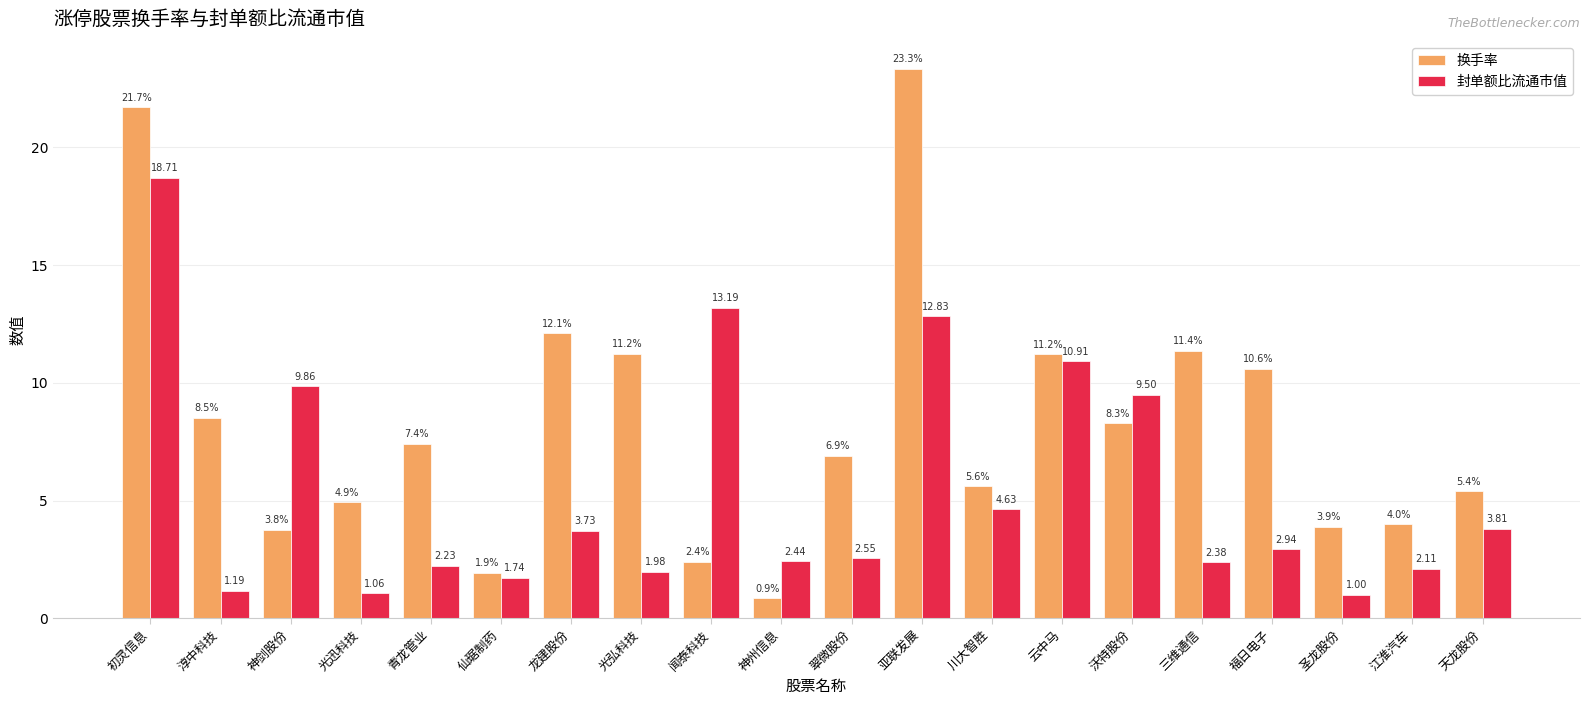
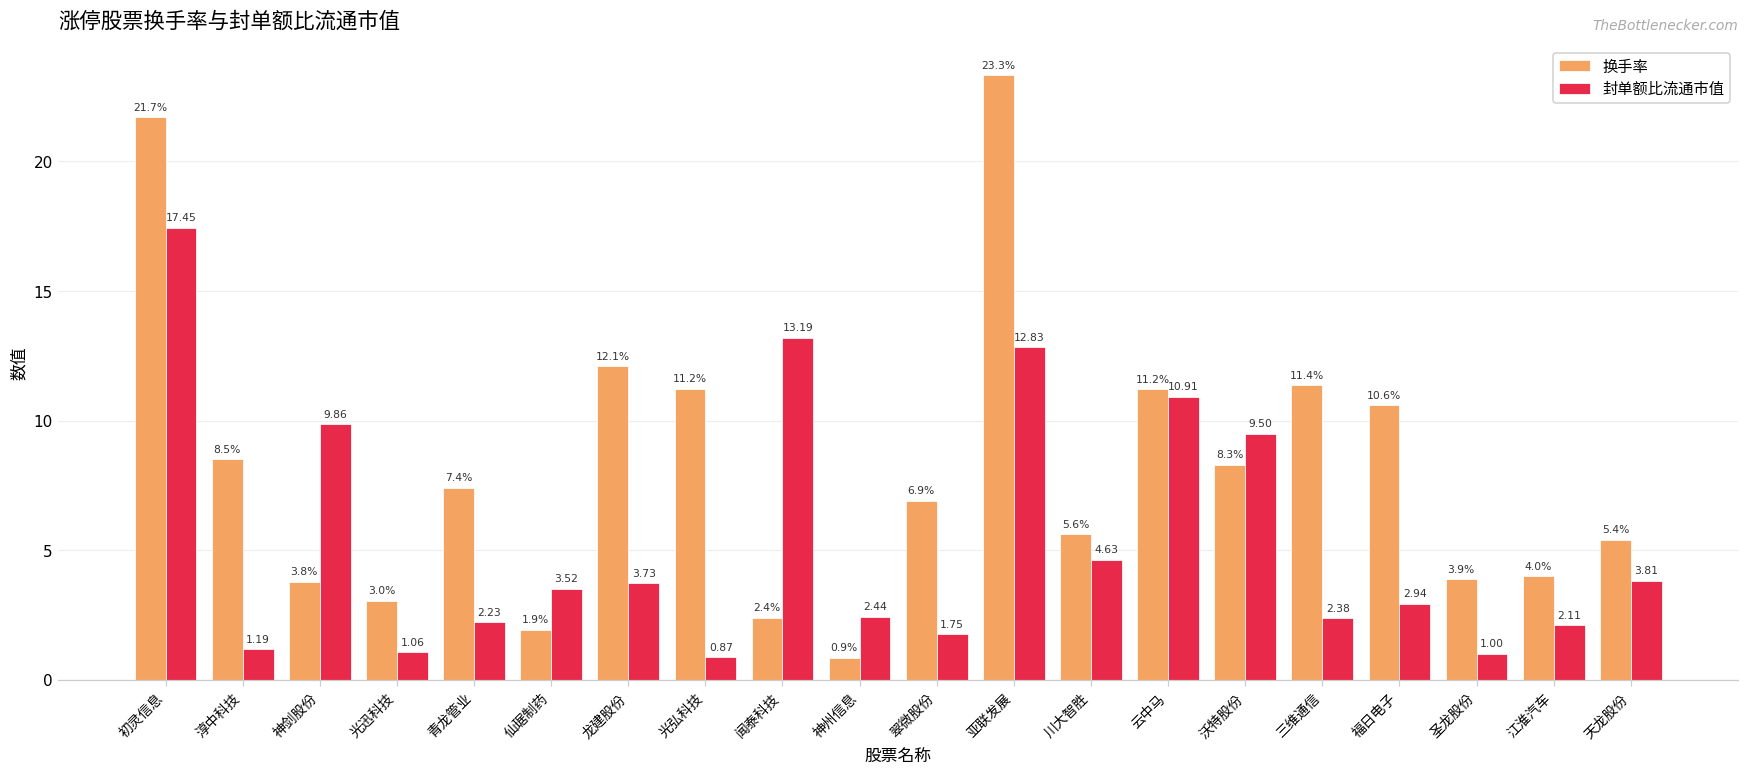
封单额比流通市值, 初灵信息: 18.71 -> 17.45
换手率, 光迅科技: 4.9% -> 3.0%
封单额比流通市值, 仙琚制药: 1.74 -> 3.52
封单额比流通市值, 光弘科技: 1.98 -> 0.87
封单额比流通市值, 翠微股份: 2.55 -> 1.75
